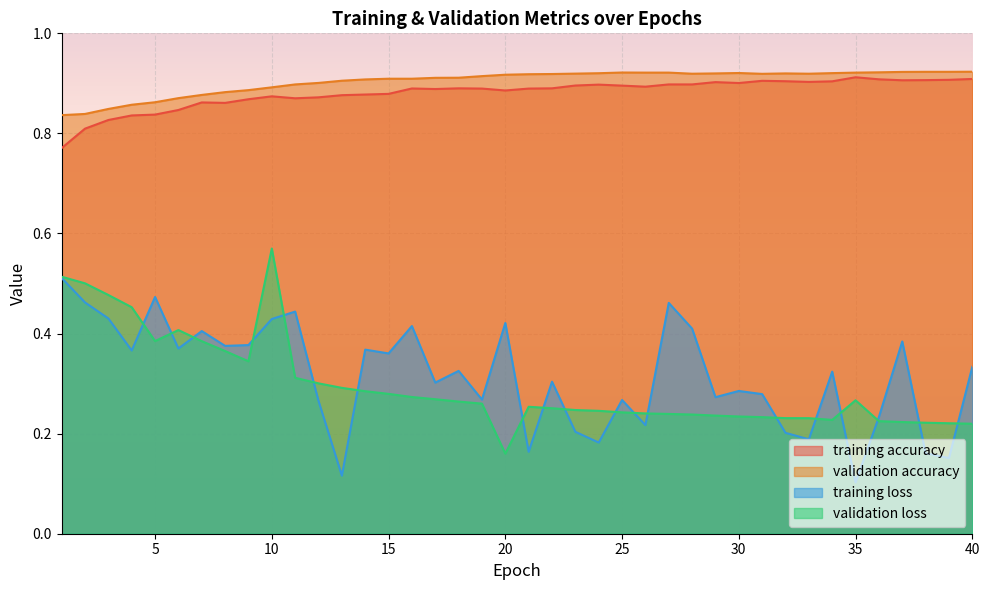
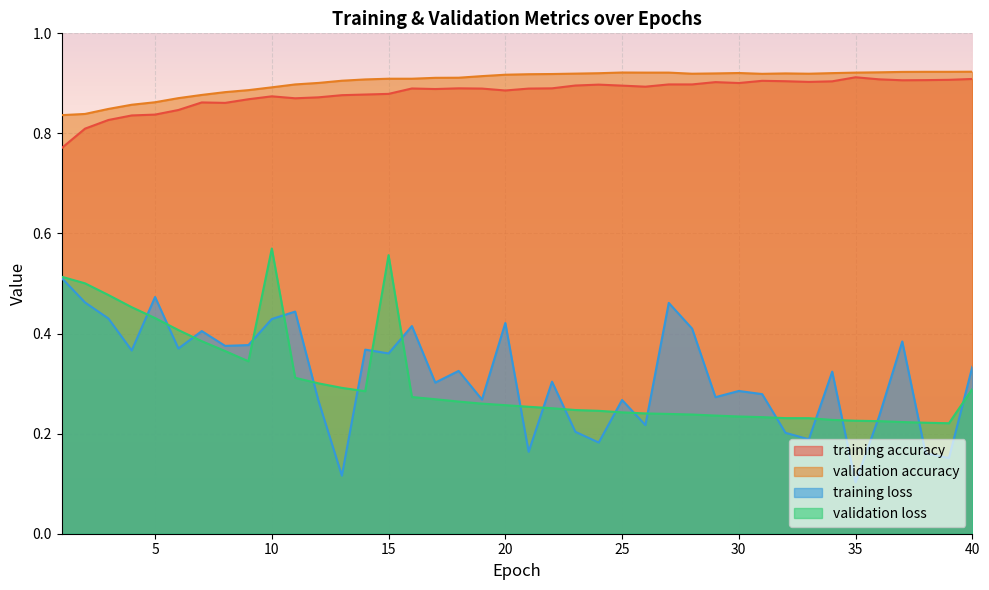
validation loss, 5: 0.39 -> 0.43
validation loss, 15: 0.28 -> 0.56
validation loss, 20: 0.16 -> 0.26
validation loss, 35: 0.27 -> 0.23
validation loss, 40: 0.22 -> 0.29
